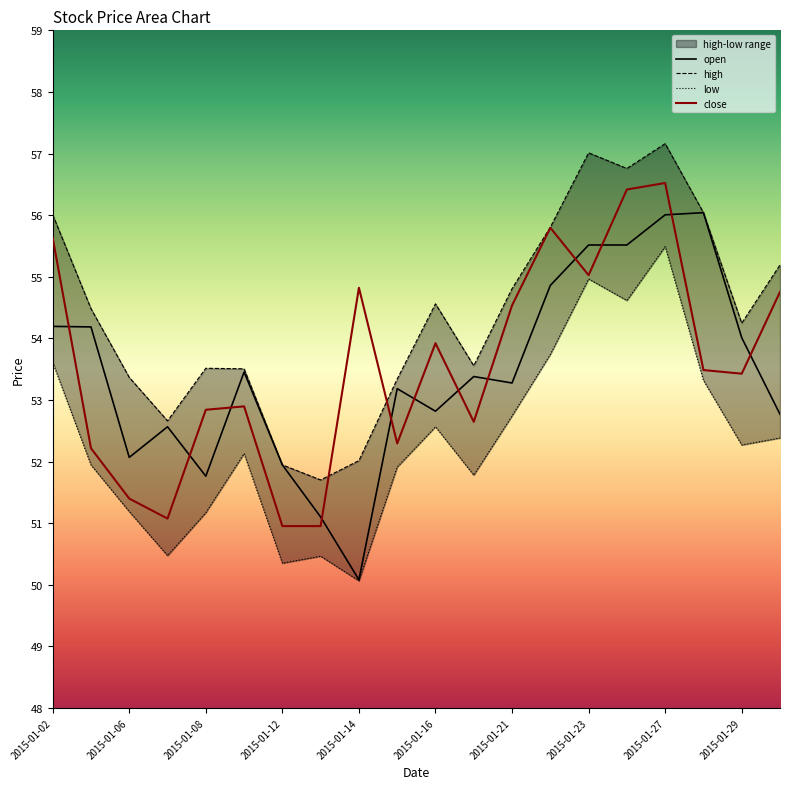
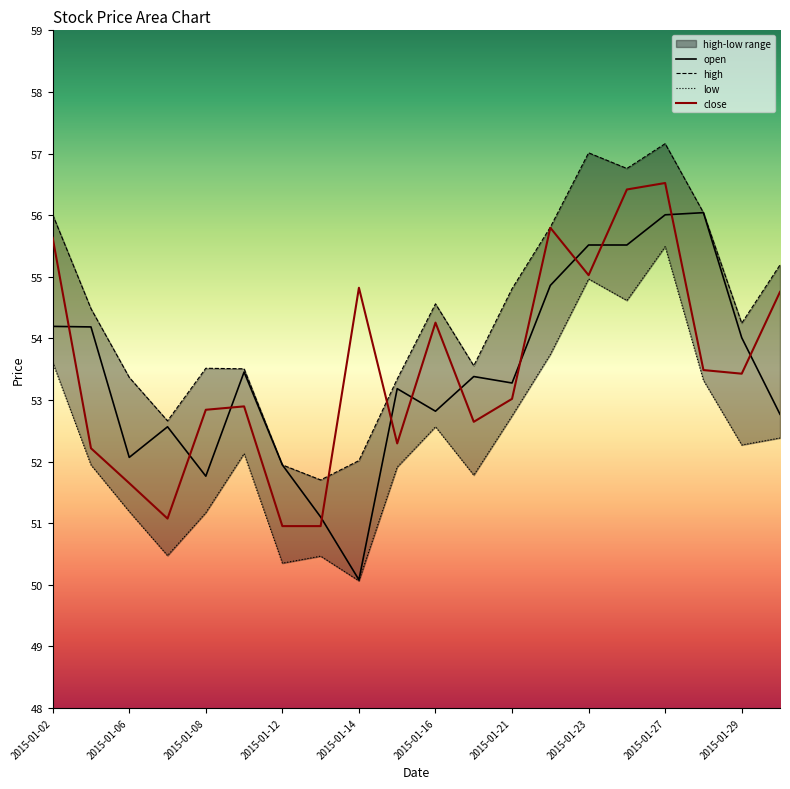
close, 2015-01-06: 51.4 -> 51.6
close, 2015-01-16: 53.9 -> 54.3
close, 2015-01-21: 54.5 -> 53.0
